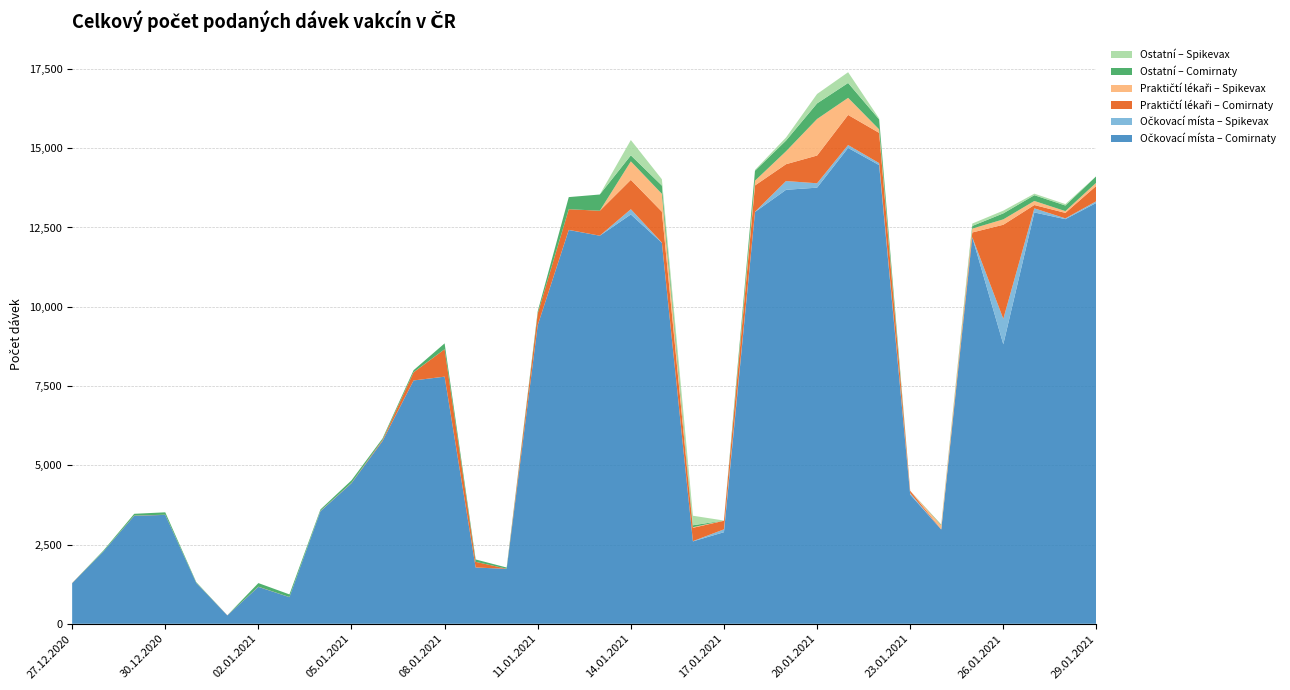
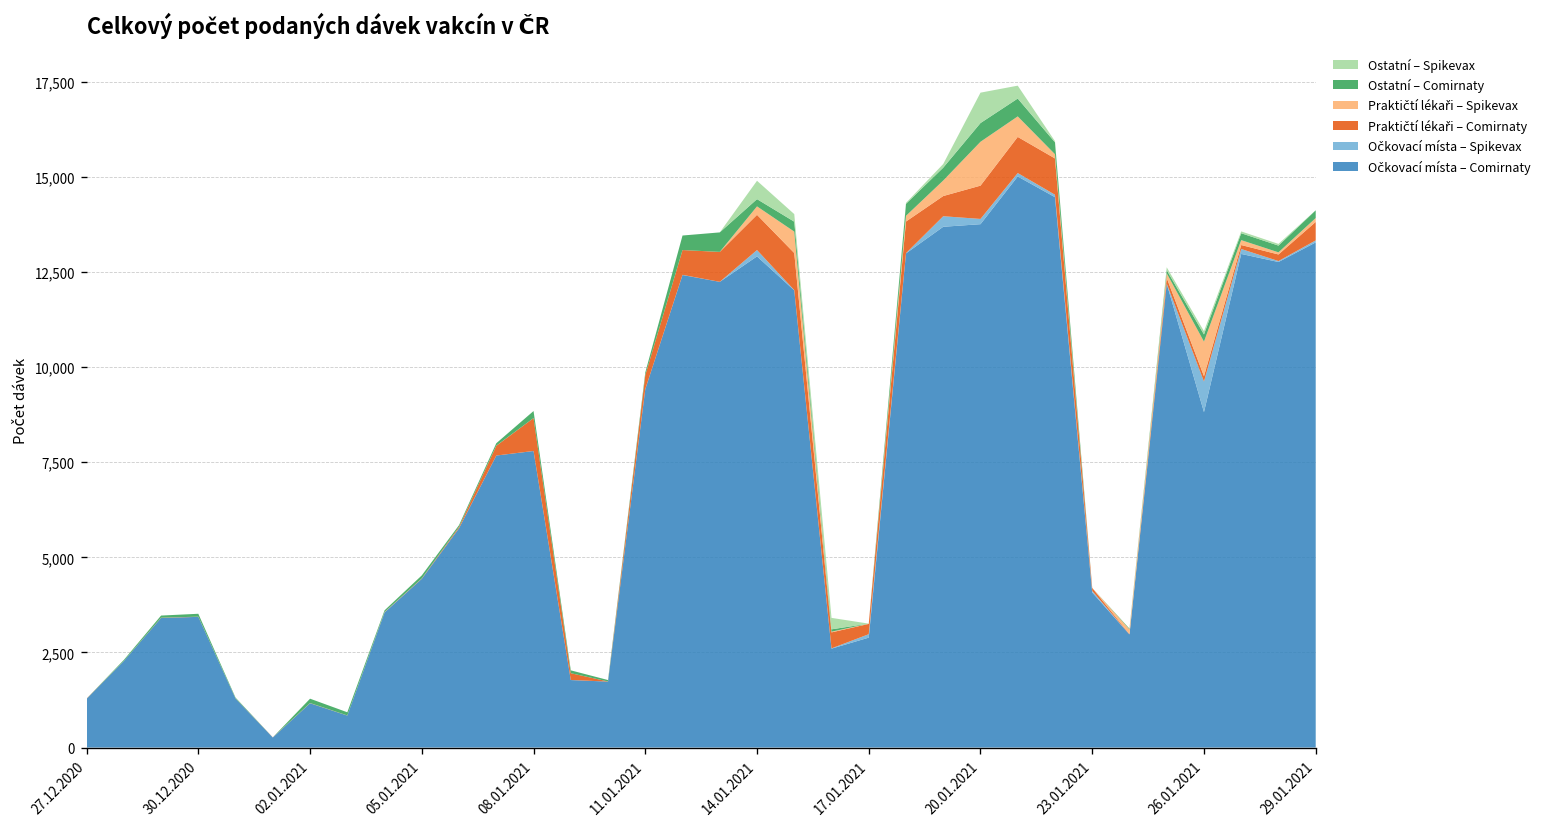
Praktičtí lékaři – Spikevax, 14.01.2021: 600 -> 200
Ostatní – Spikevax, 20.01.2021: 300 -> 800
Praktičtí lékaři – Comirnaty, 26.01.2021: 3,000 -> 100
Praktičtí lékaři – Spikevax, 26.01.2021: 200 -> 900
